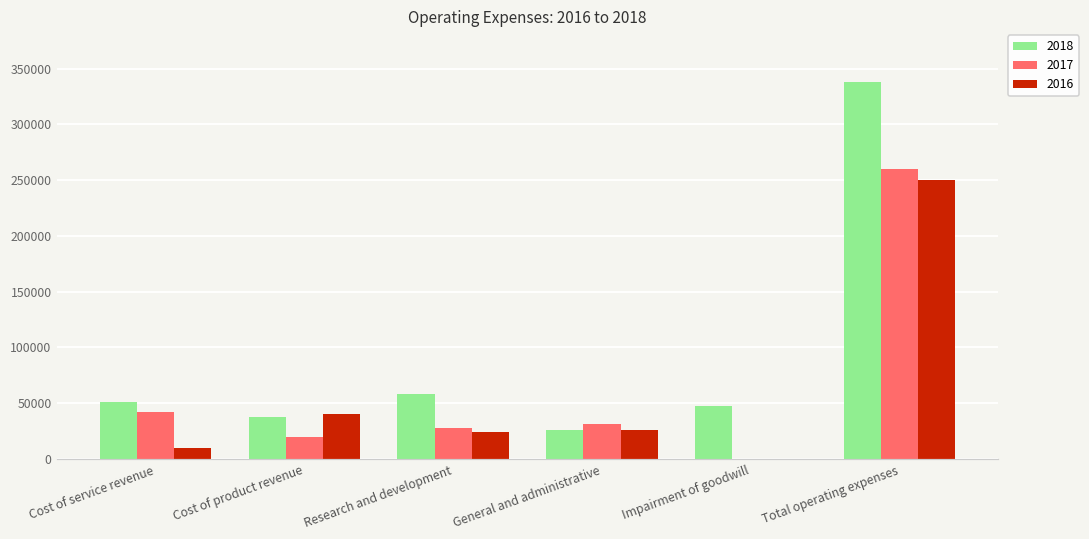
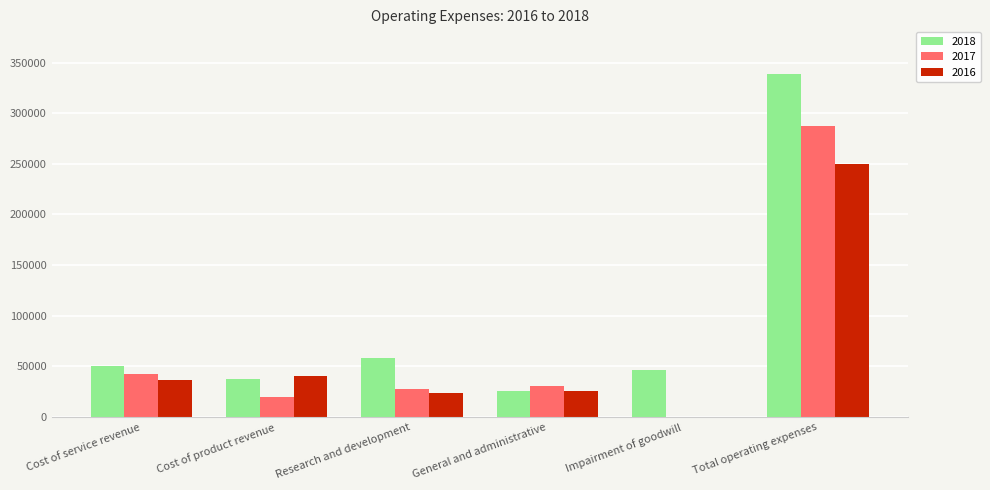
2016, Cost of service revenue: 9000 -> 37000
2017, Total operating expenses: 260000 -> 287000
